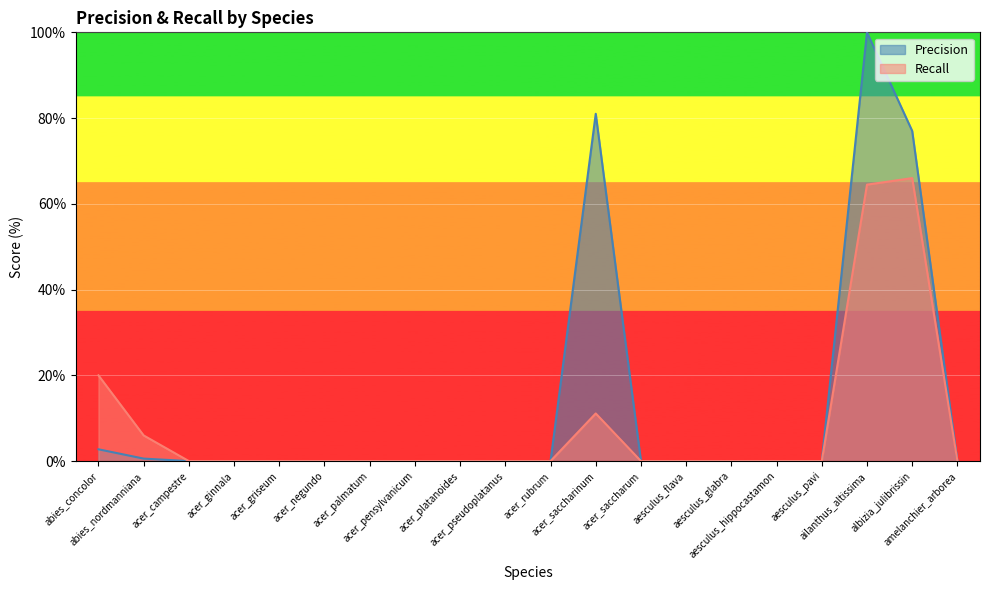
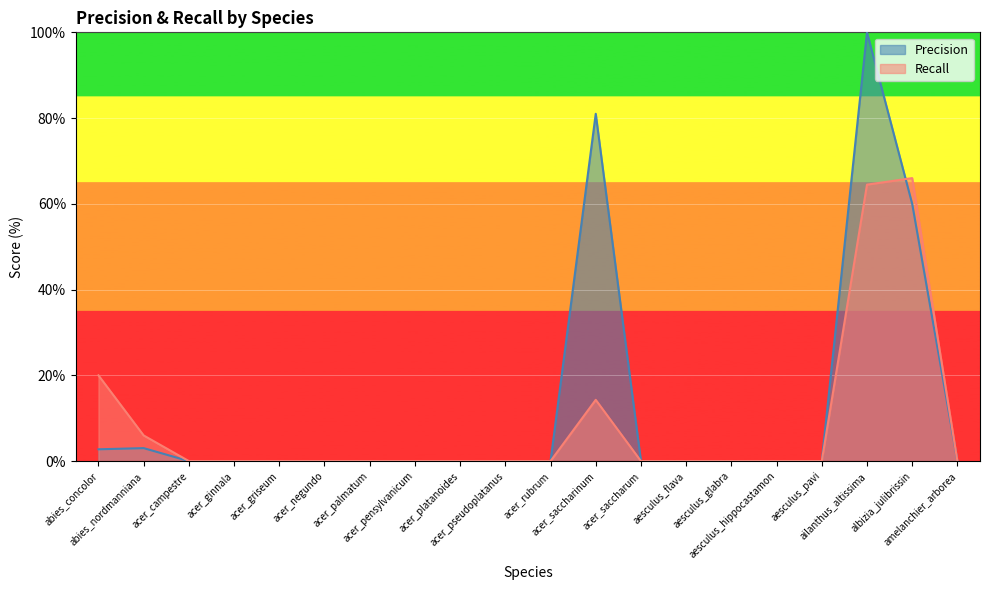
Precision, abies_nordmanniana: 1% -> 3%
Recall, acer_saccharinum: 11% -> 14%
Precision, albizia_julibrissin: 77% -> 60%
